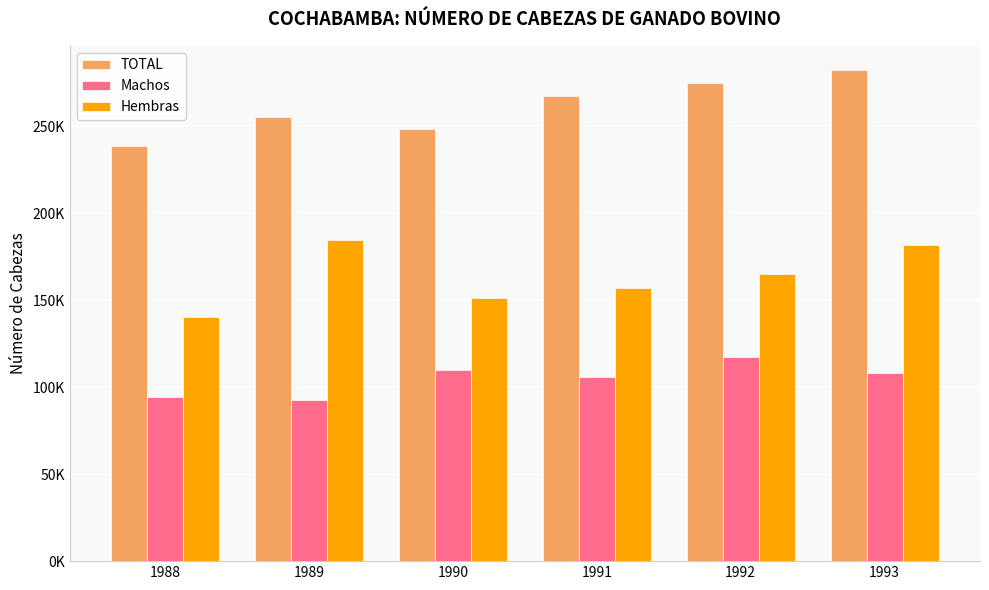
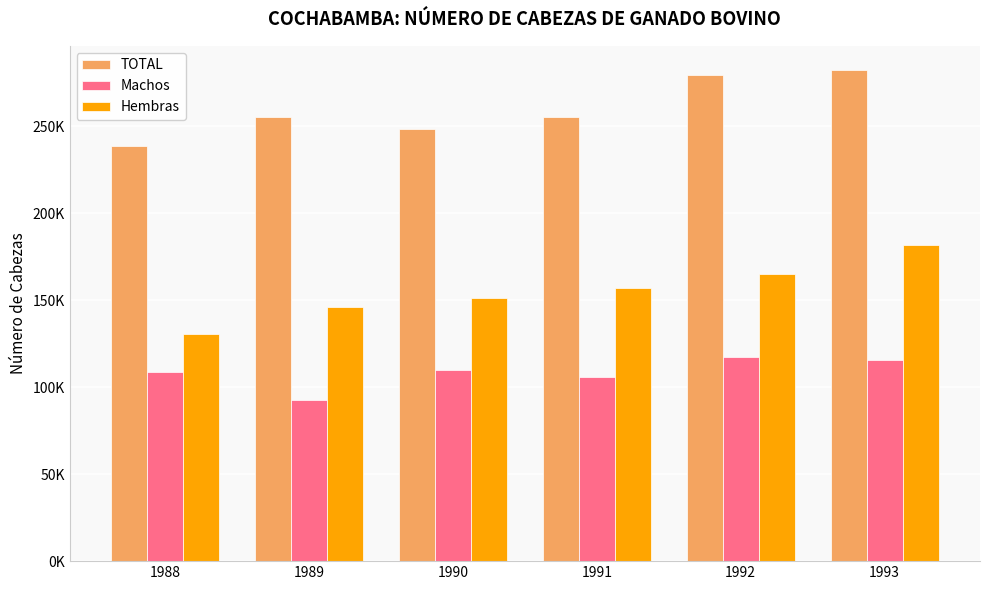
Machos, 1988: 94000 -> 108000
Hembras, 1988: 140000 -> 130000
Hembras, 1989: 184000 -> 146000
TOTAL, 1991: 267000 -> 255000
TOTAL, 1992: 275000 -> 280000
Machos, 1993: 108000 -> 115000
